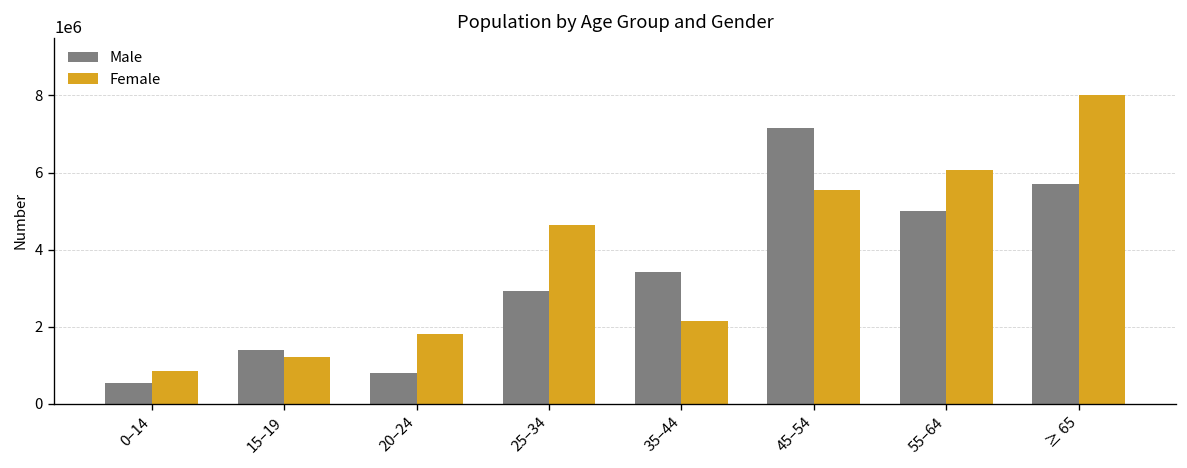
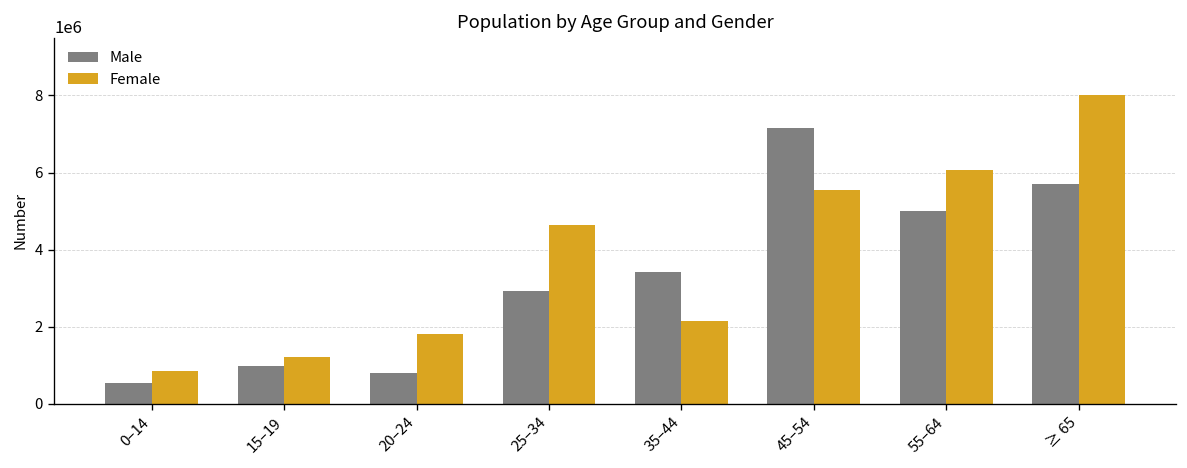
Male, 15–19: 1400000 -> 1000000
